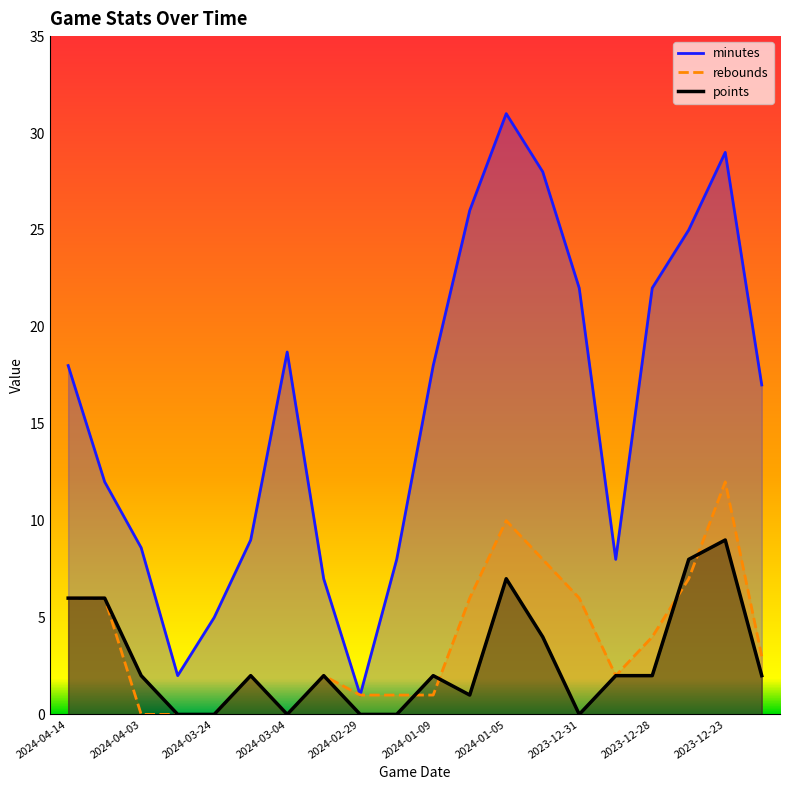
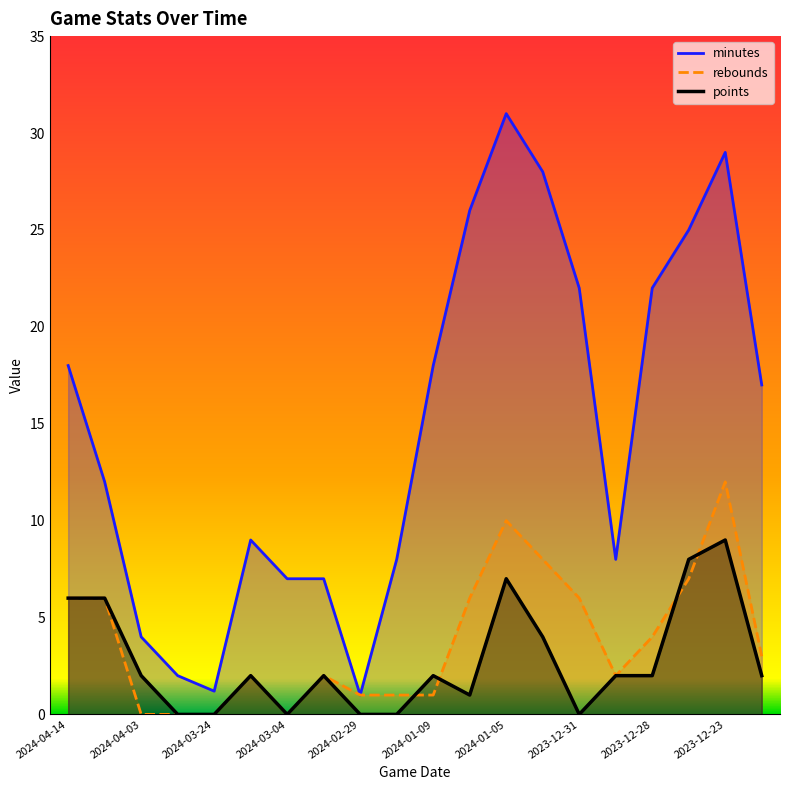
minutes, 2024-04-03: 8.6 -> 4.0
minutes, 2024-03-24: 5.0 -> 1.2
minutes, 2024-03-04: 18.7 -> 7.0
